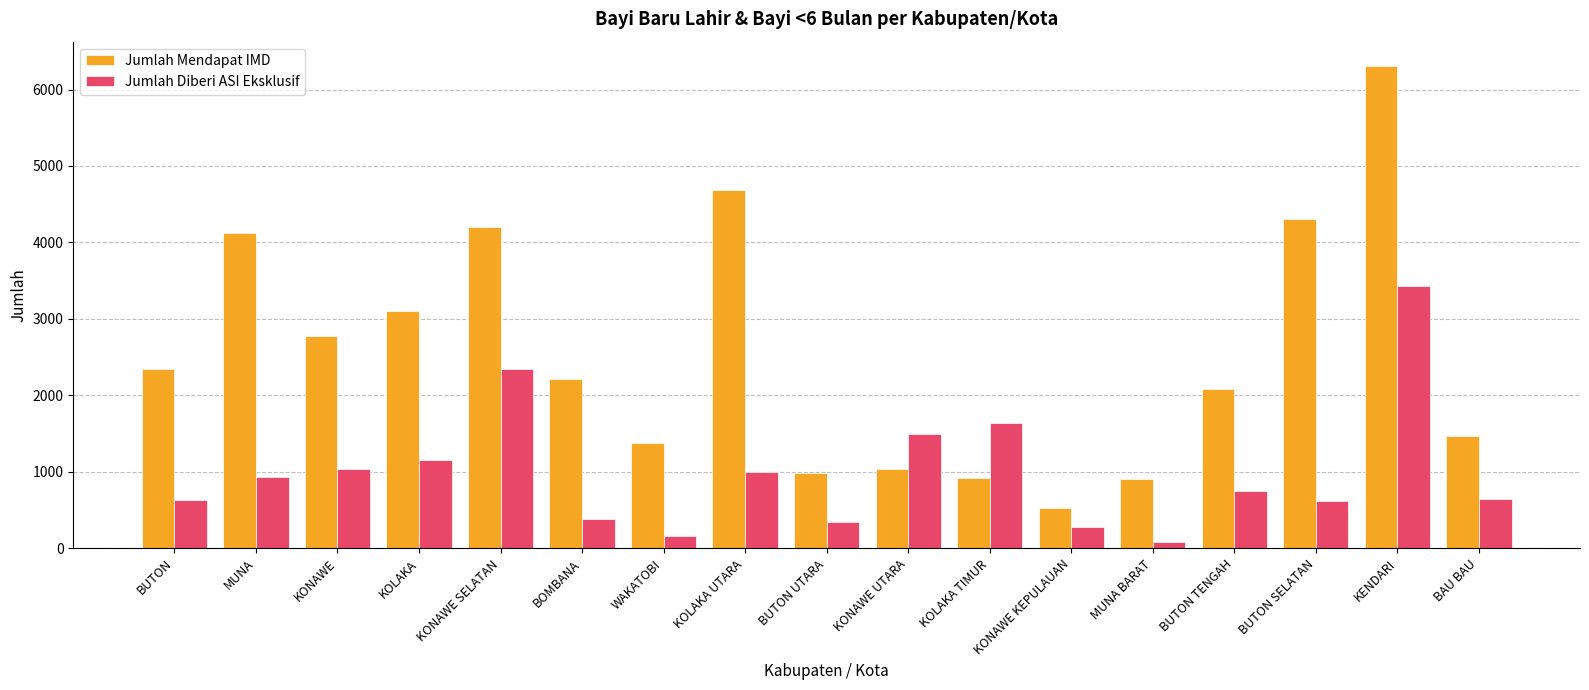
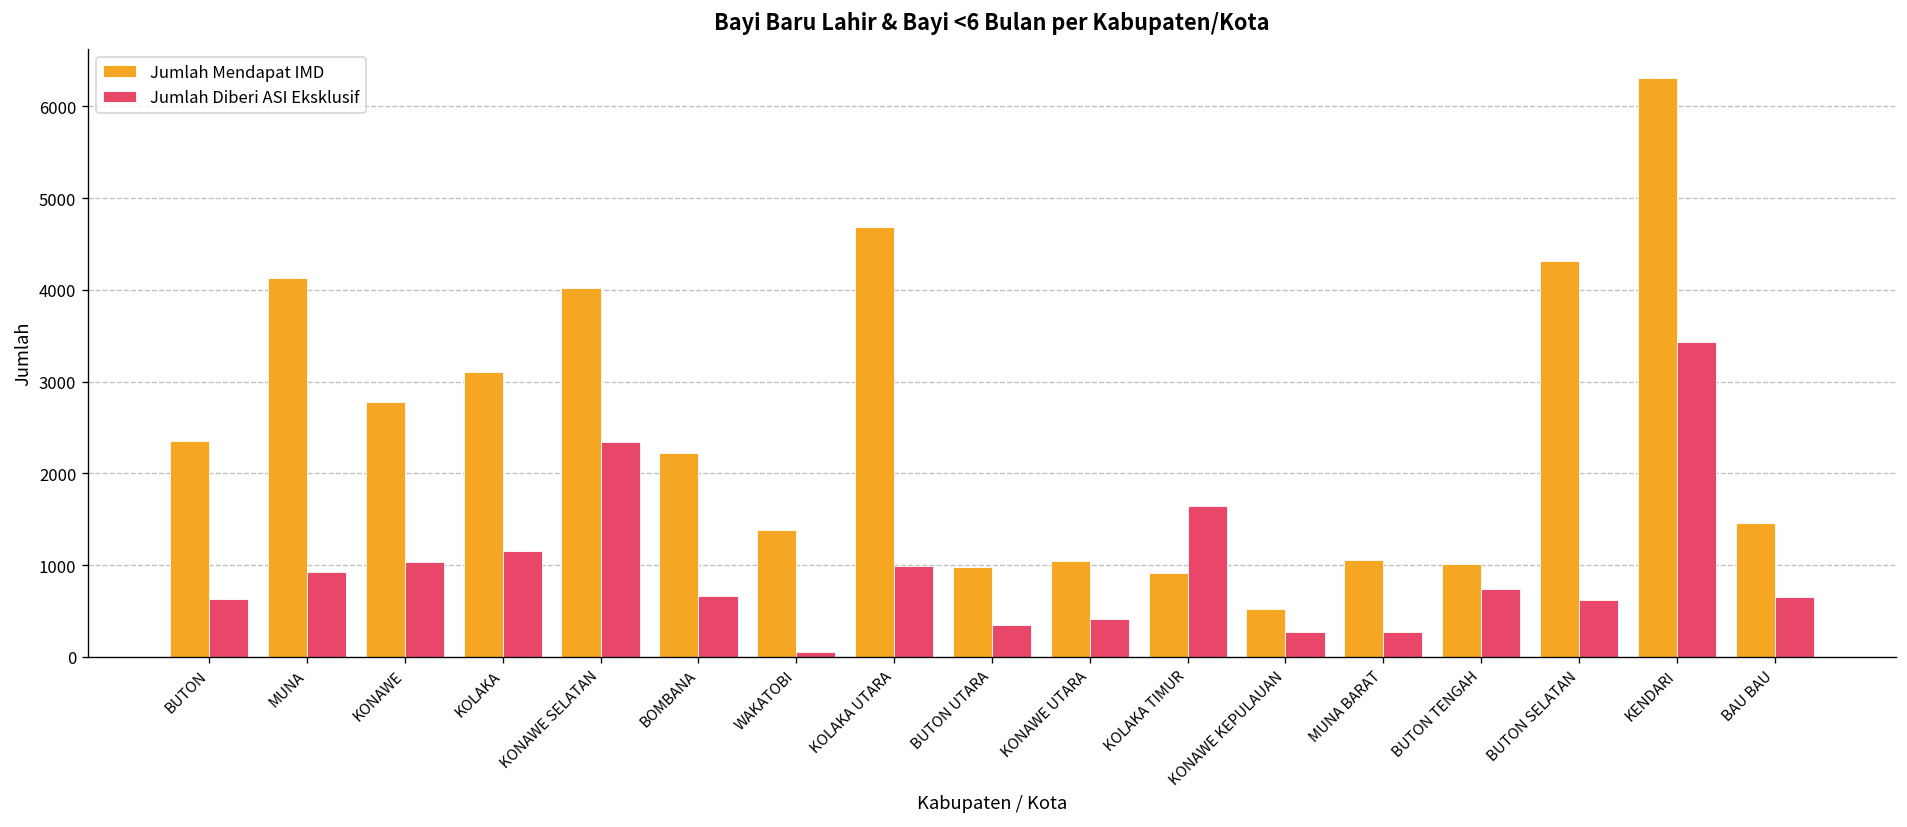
Jumlah Mendapat IMD, KONAWE SELATAN: 4200 -> 4000
Jumlah Diberi ASI Eksklusif, BOMBANA: 400 -> 700
Jumlah Diberi ASI Eksklusif, WAKATOBI: 200 -> 100
Jumlah Diberi ASI Eksklusif, KONAWE UTARA: 1500 -> 400
Jumlah Mendapat IMD, MUNA BARAT: 900 -> 1100
Jumlah Diberi ASI Eksklusif, MUNA BARAT: 100 -> 300
Jumlah Mendapat IMD, BUTON TENGAH: 2100 -> 1000
